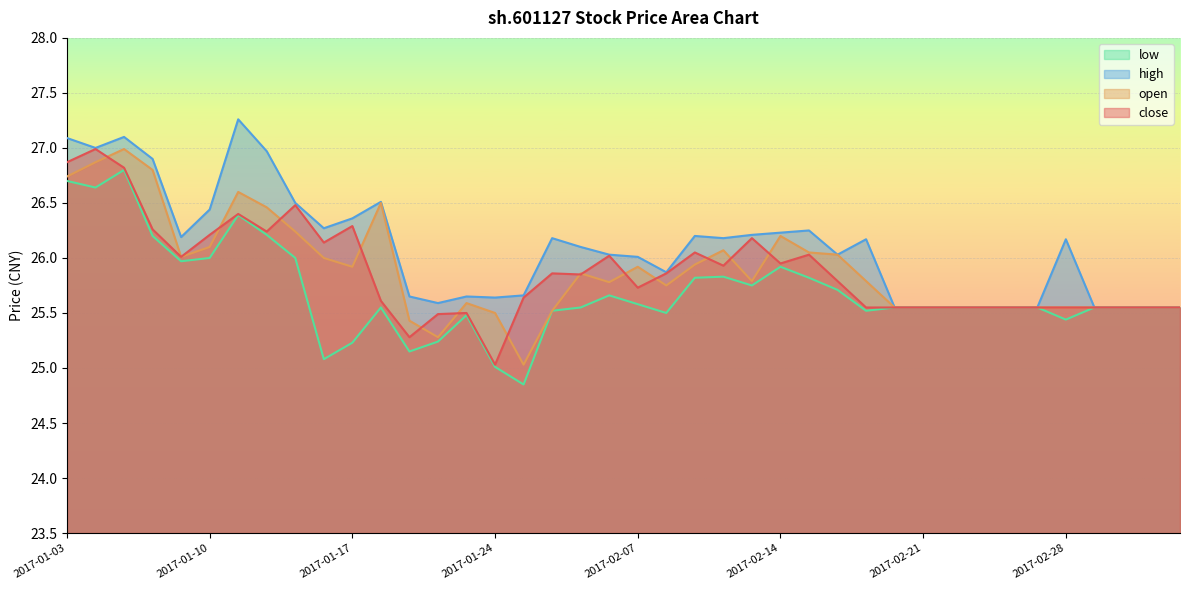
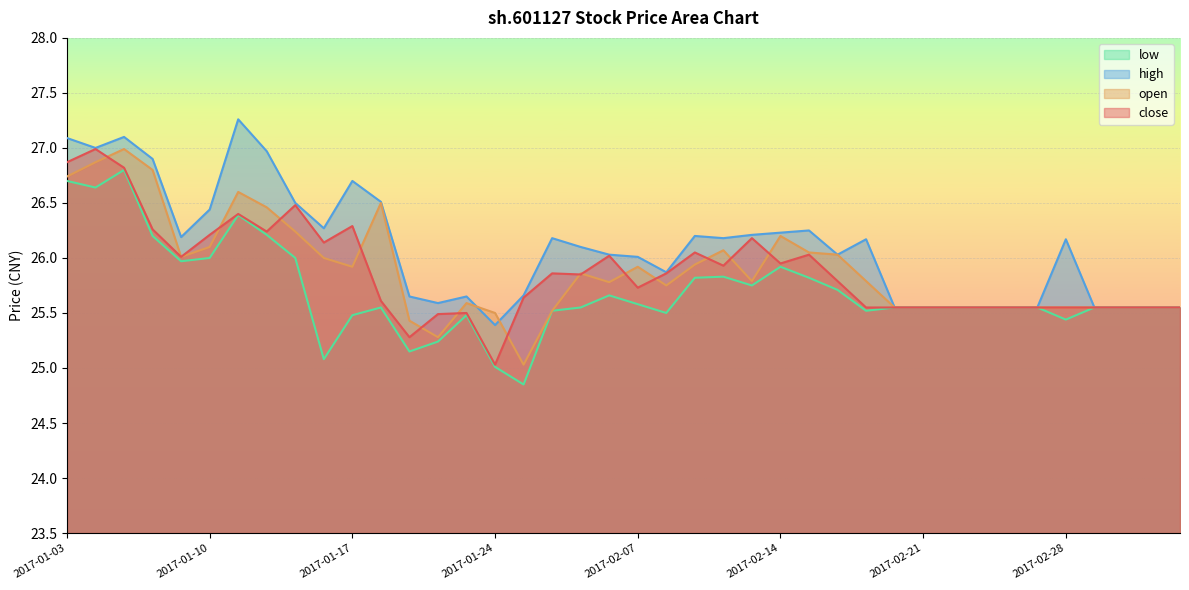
low, 2017-01-17: 25.23 -> 25.48
high, 2017-01-17: 26.36 -> 26.70
high, 2017-01-24: 25.64 -> 25.39
